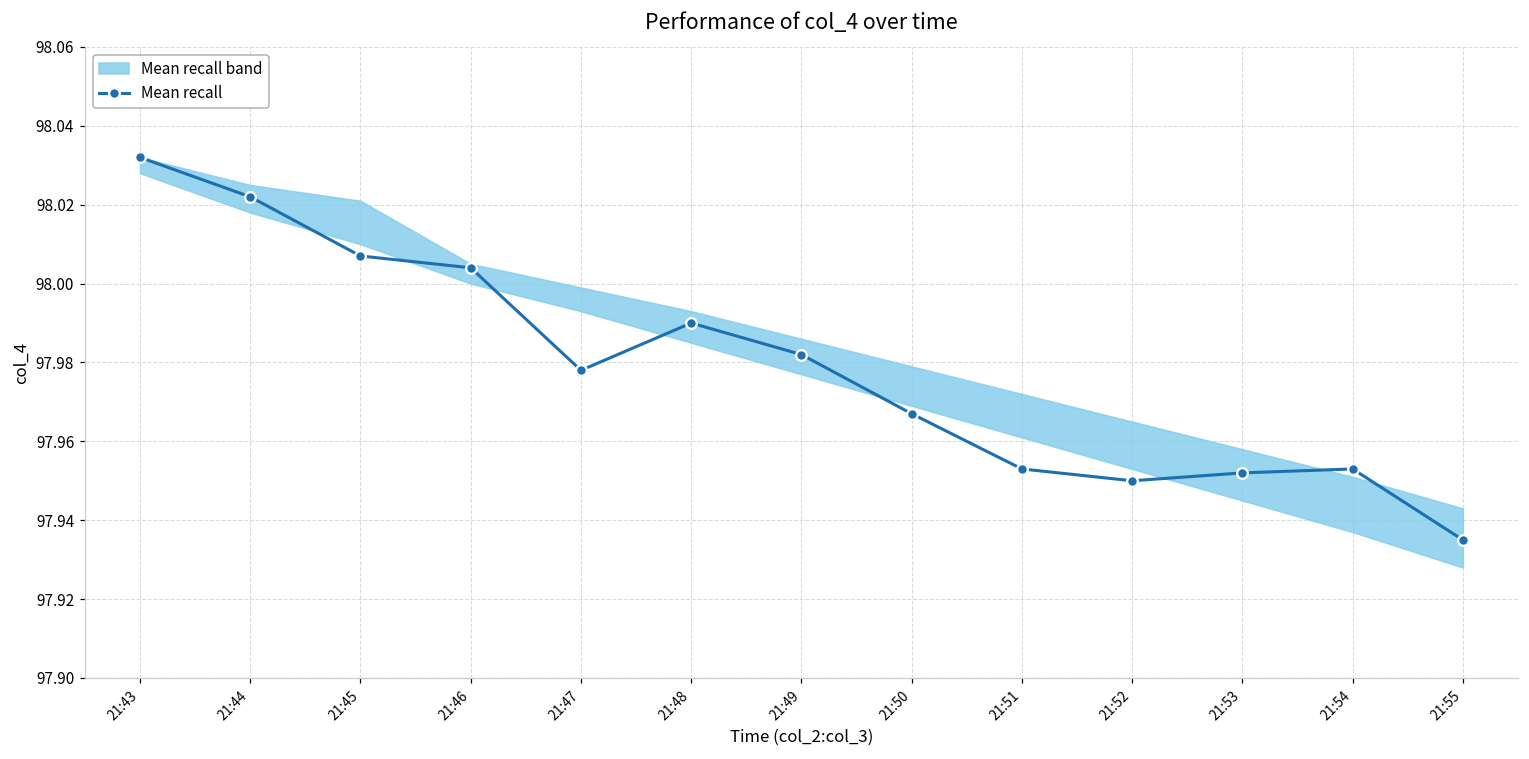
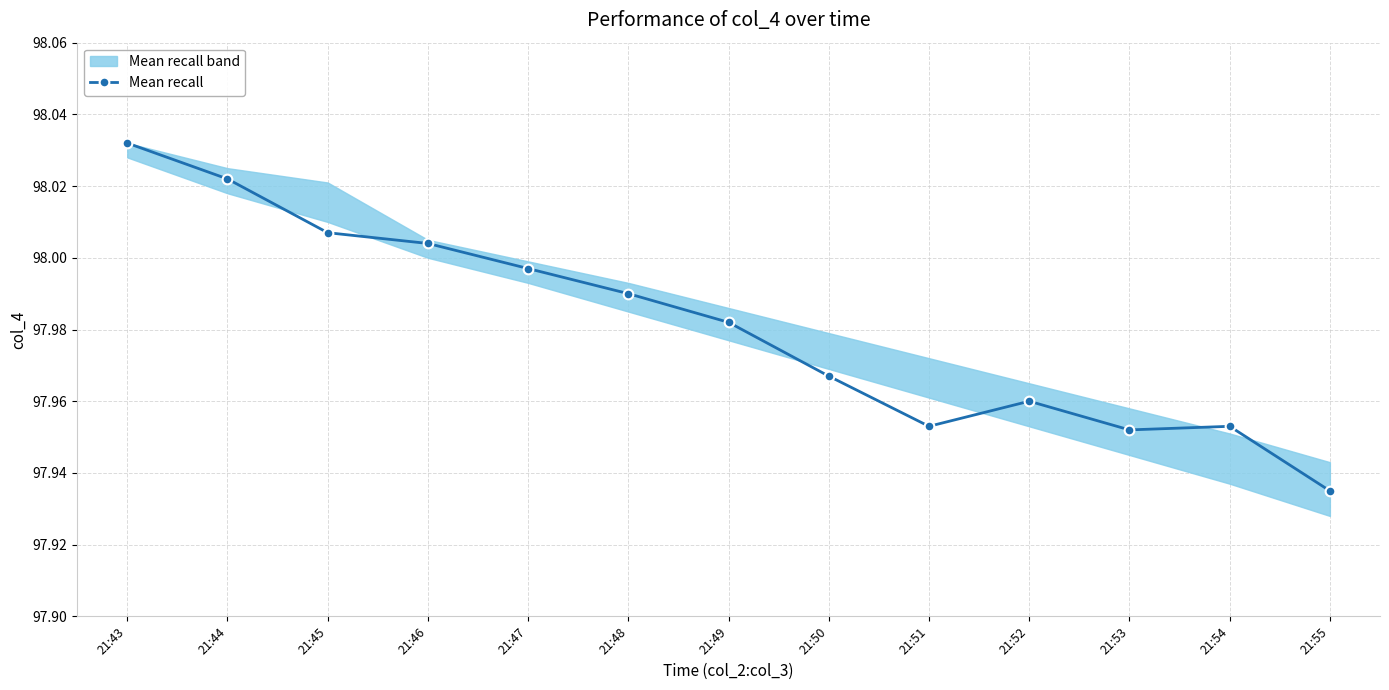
Mean recall, 21:47: 97.978 -> 97.997
Mean recall, 21:52: 97.95 -> 97.96
